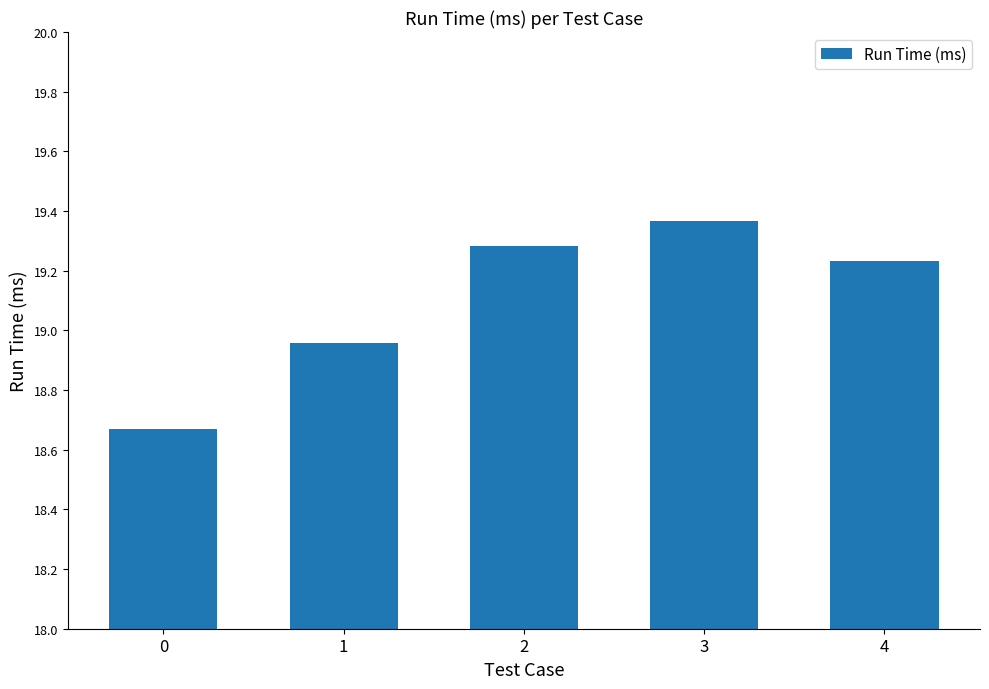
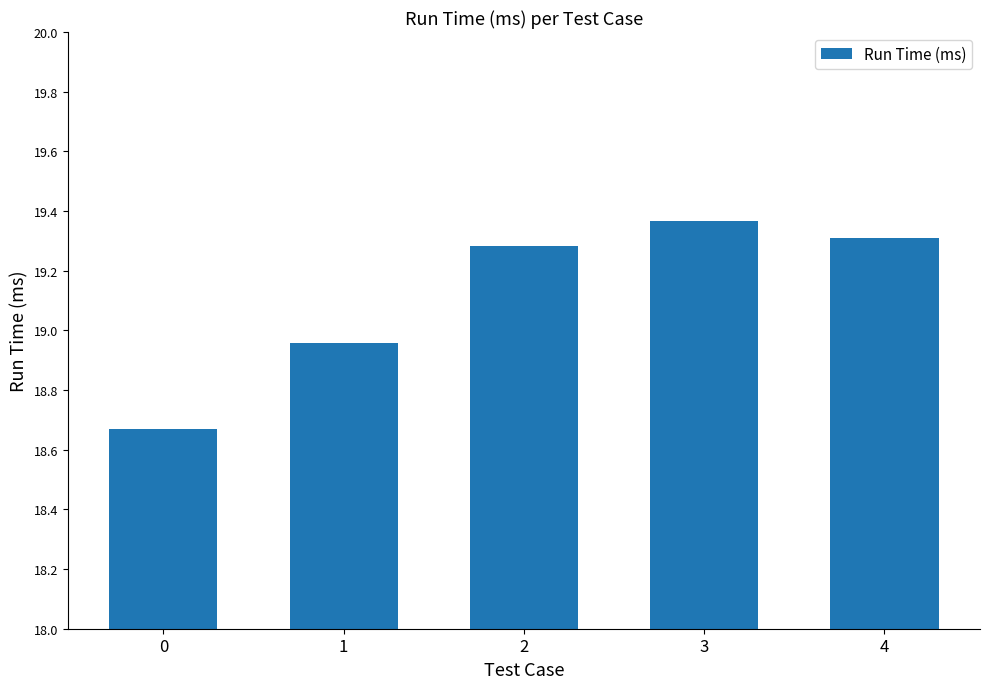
4: 19.23 -> 19.31
